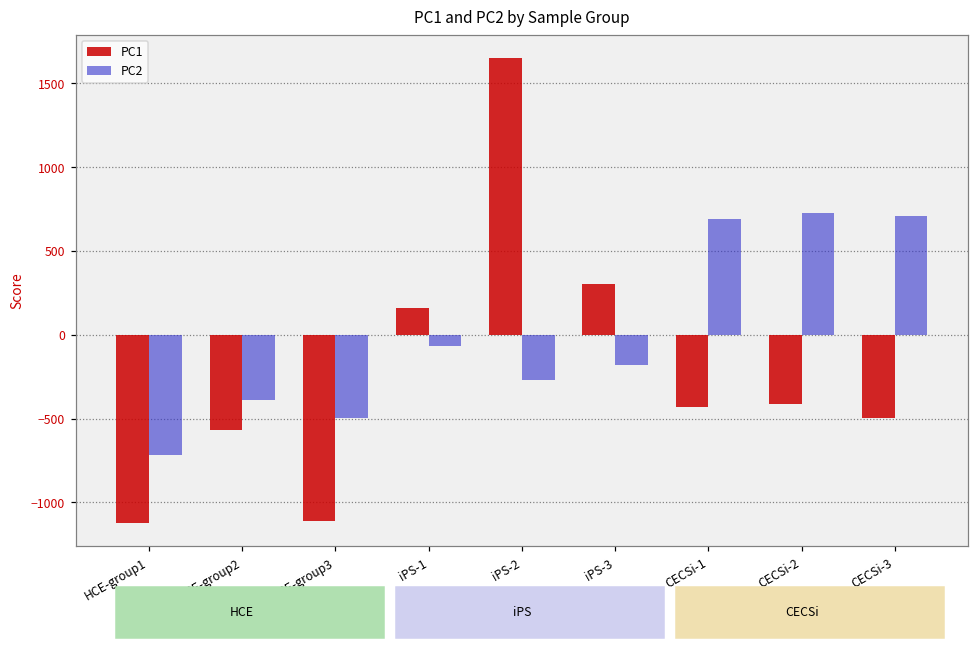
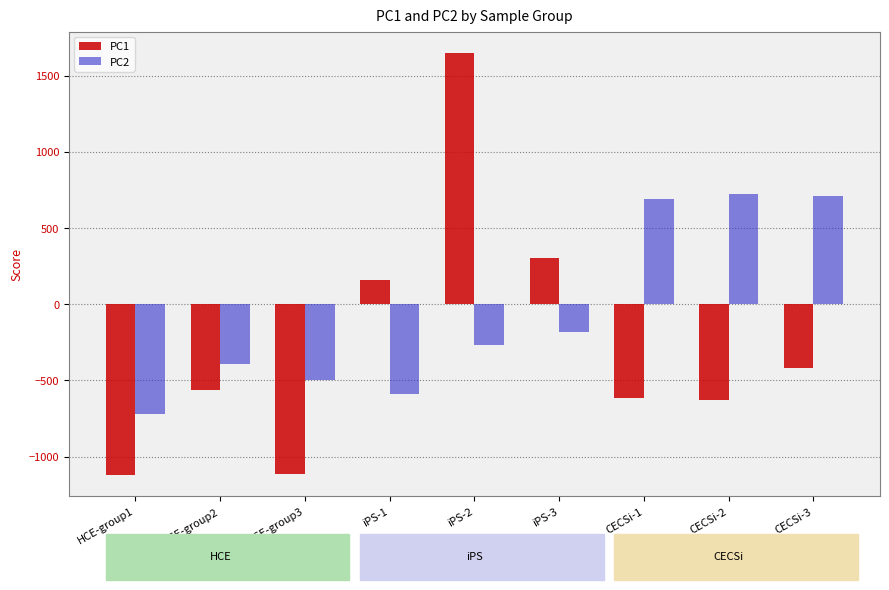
PC2, iPS-1: -70 -> -590
PC1, CECSi-1: -430 -> -620
PC1, CECSi-2: -420 -> -630
PC1, CECSi-3: -500 -> -420
